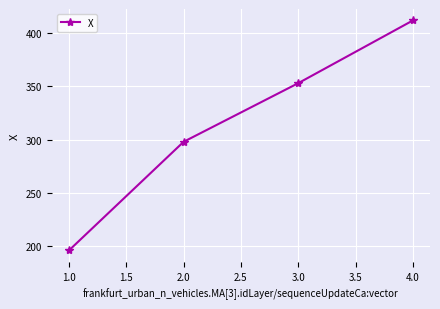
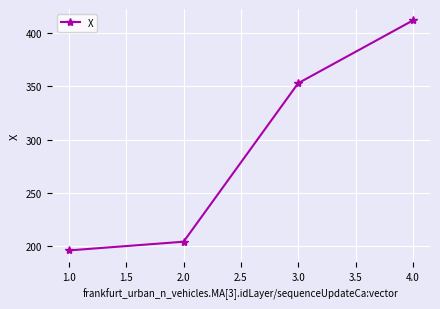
2.0: 298 -> 204
